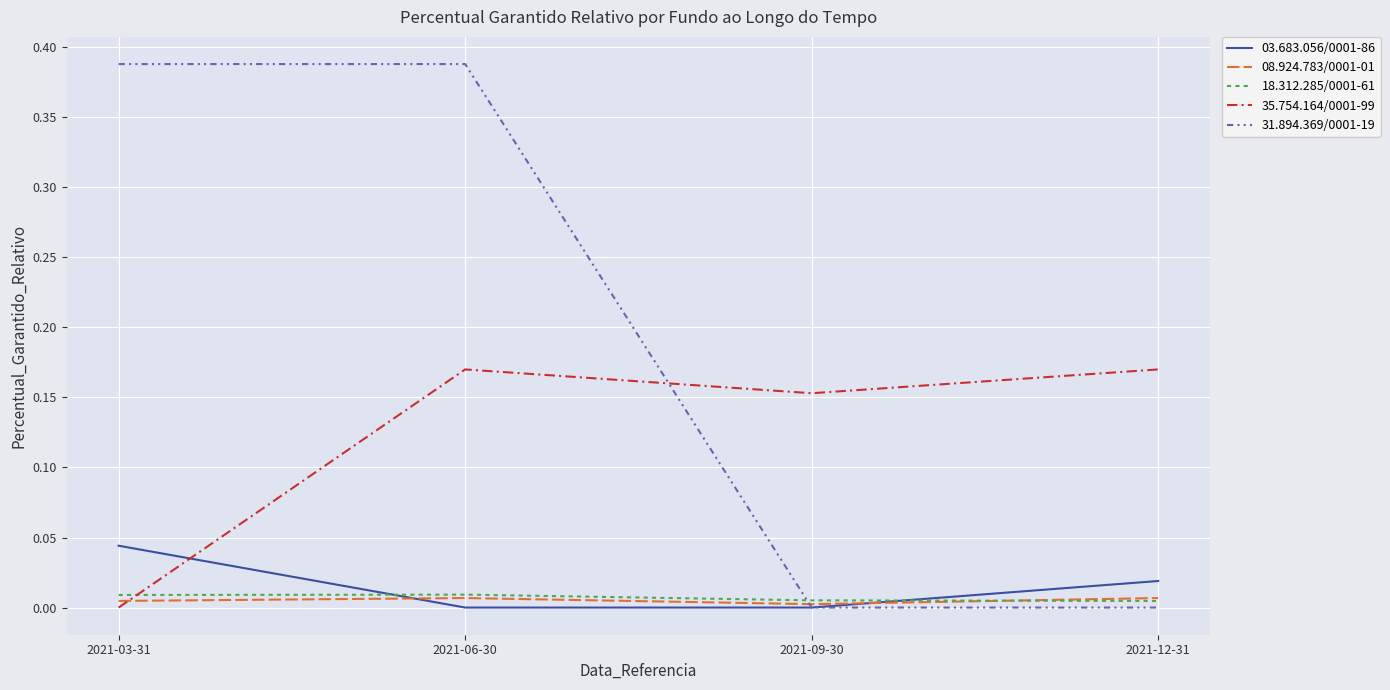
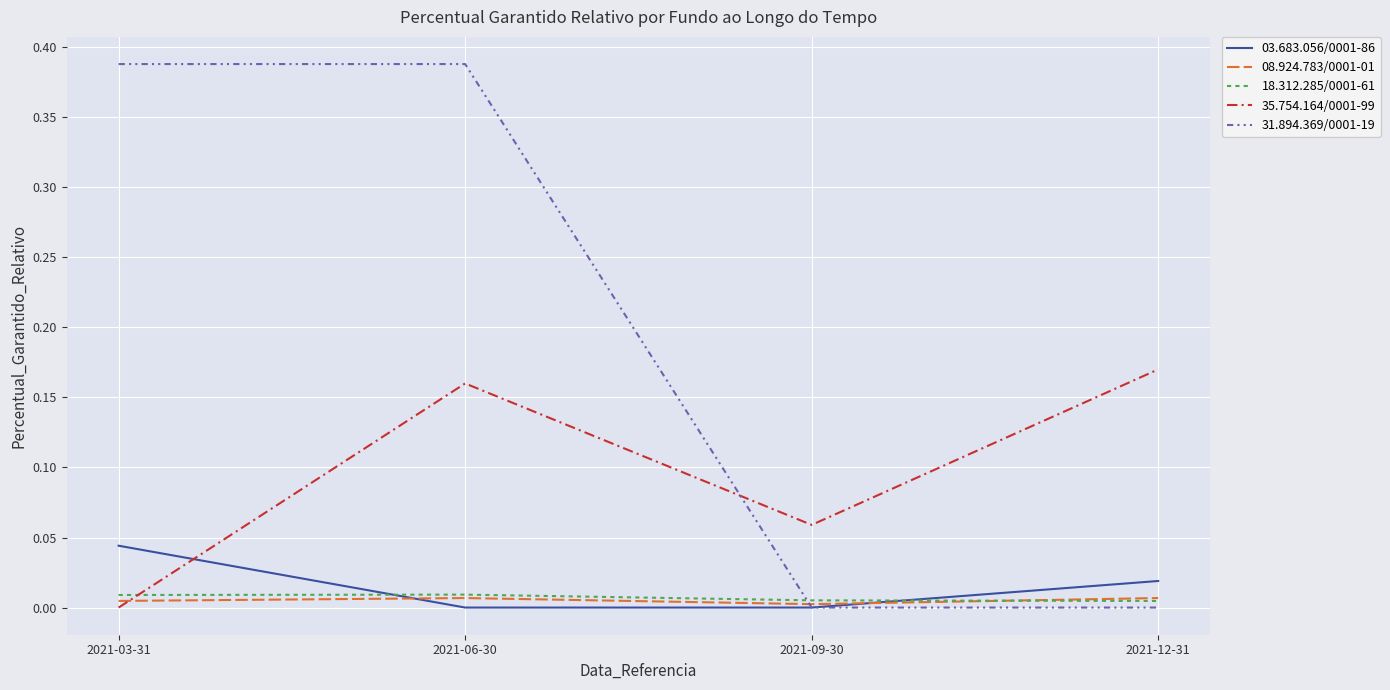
35.754.164/0001-99, 2021-06-30: 0.17 -> 0.16
35.754.164/0001-99, 2021-09-30: 0.153 -> 0.059
